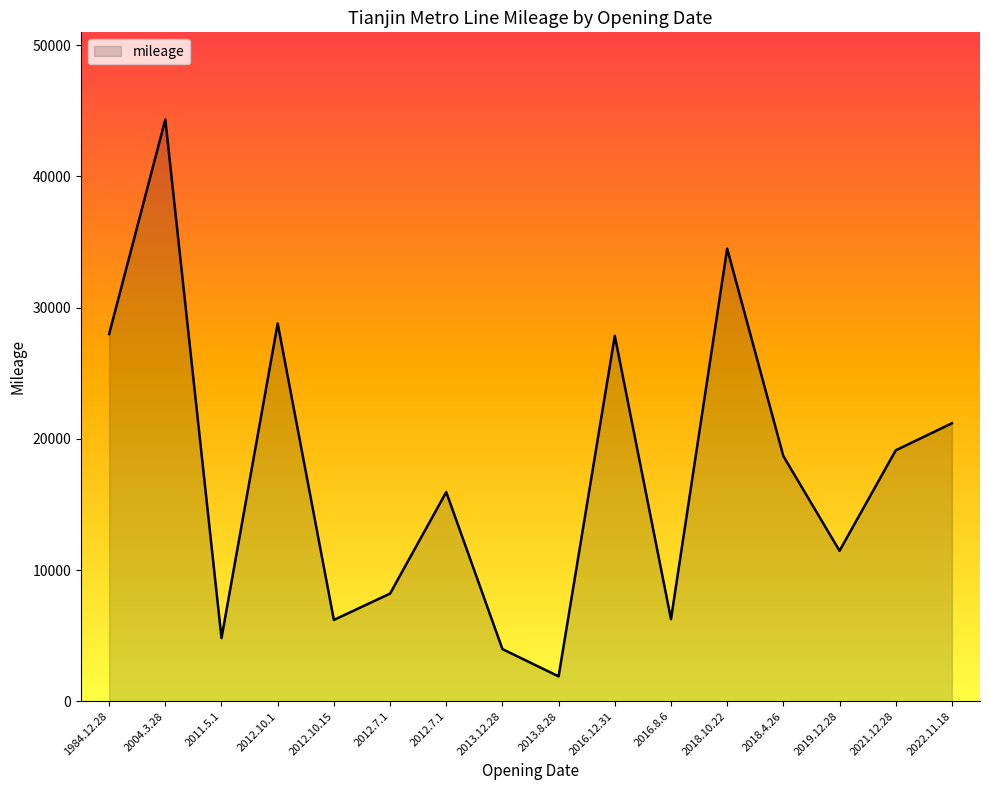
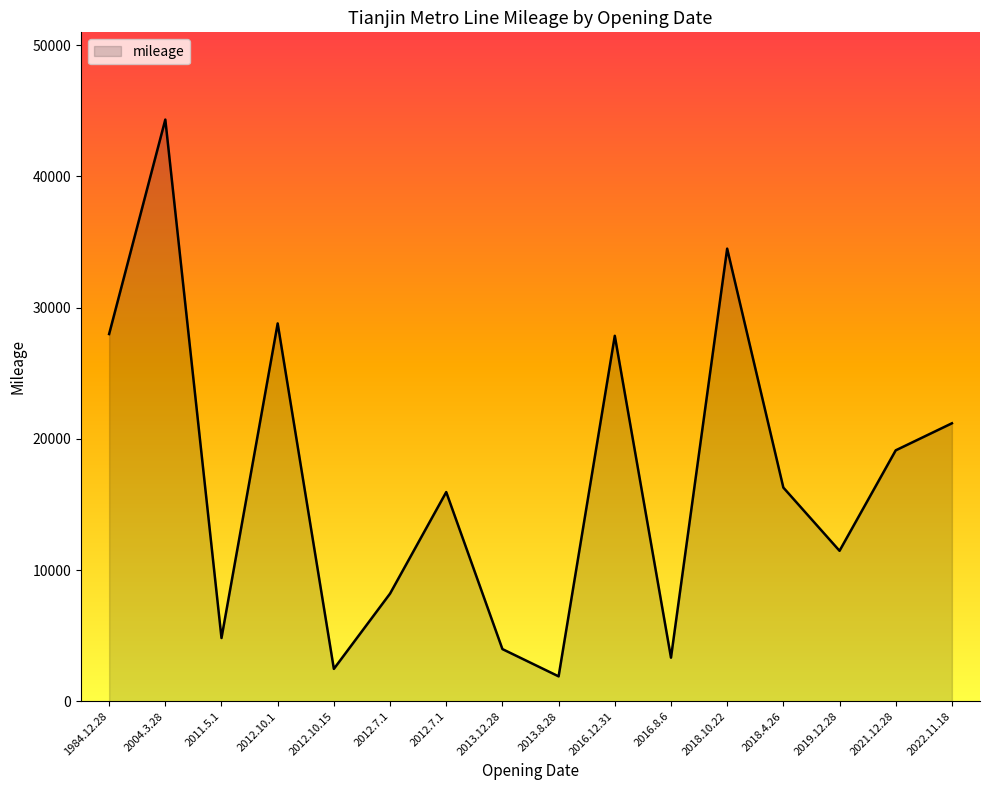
2012.10.15: 6200 -> 2500
2016.8.6: 6300 -> 3300
2018.4.26: 18700 -> 16300
